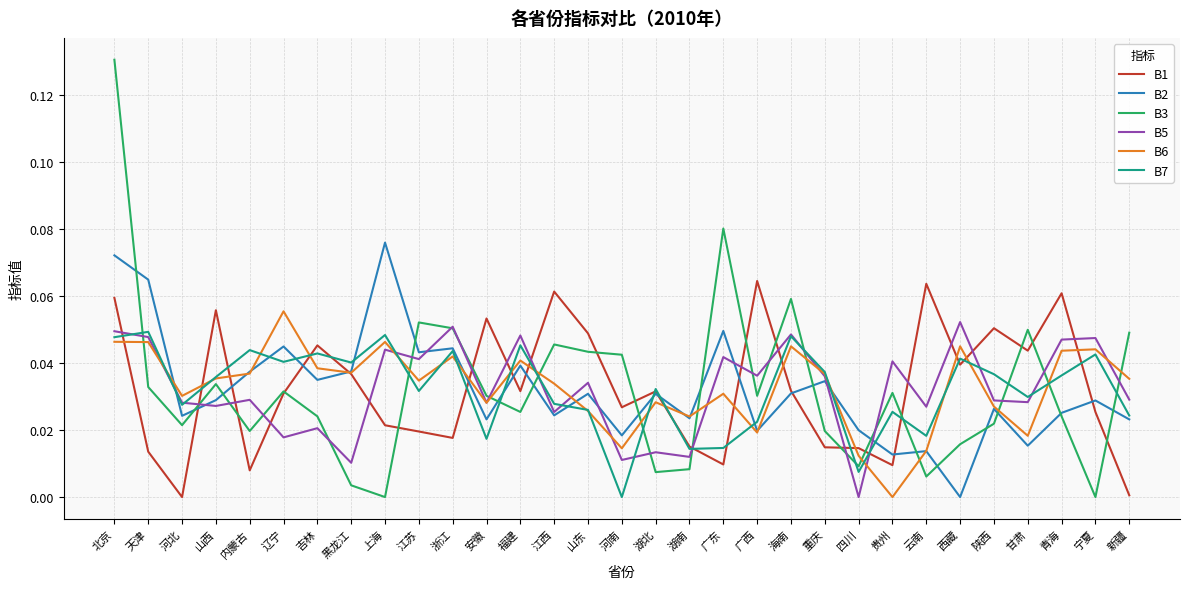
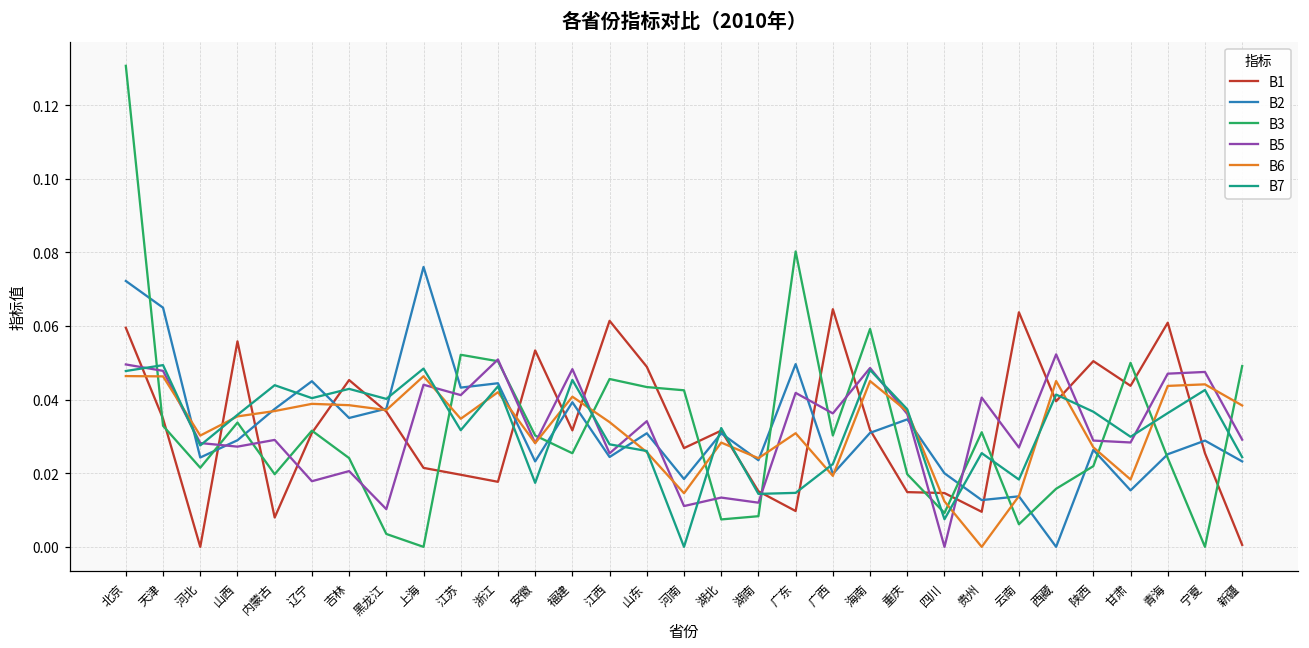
B1, 天津: 0.014 -> 0.035
B6, 辽宁: 0.055 -> 0.039
B6, 新疆: 0.035 -> 0.038
